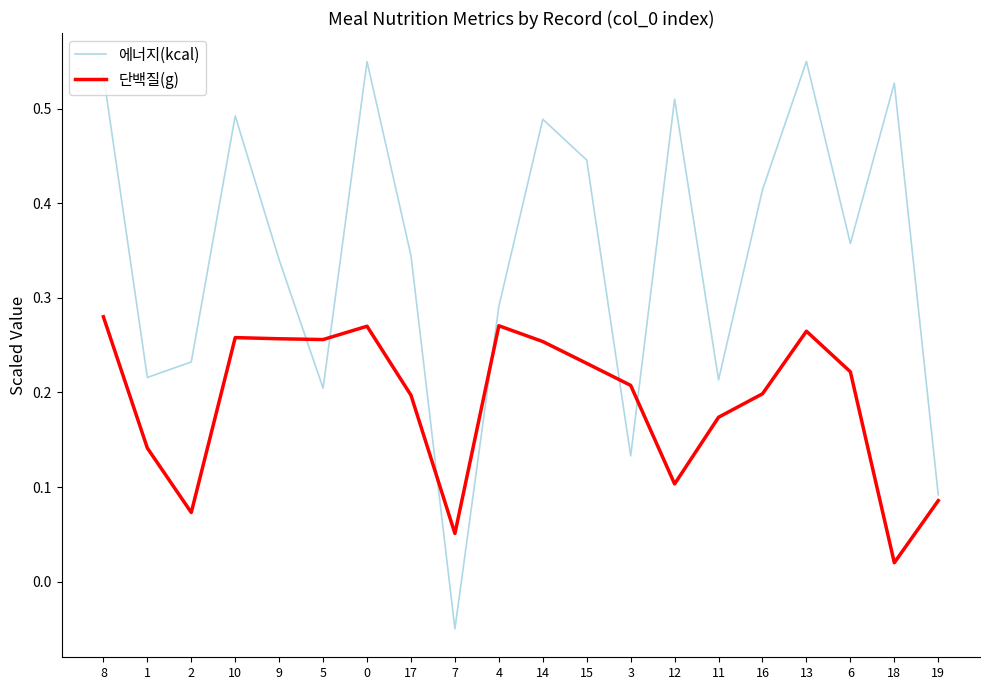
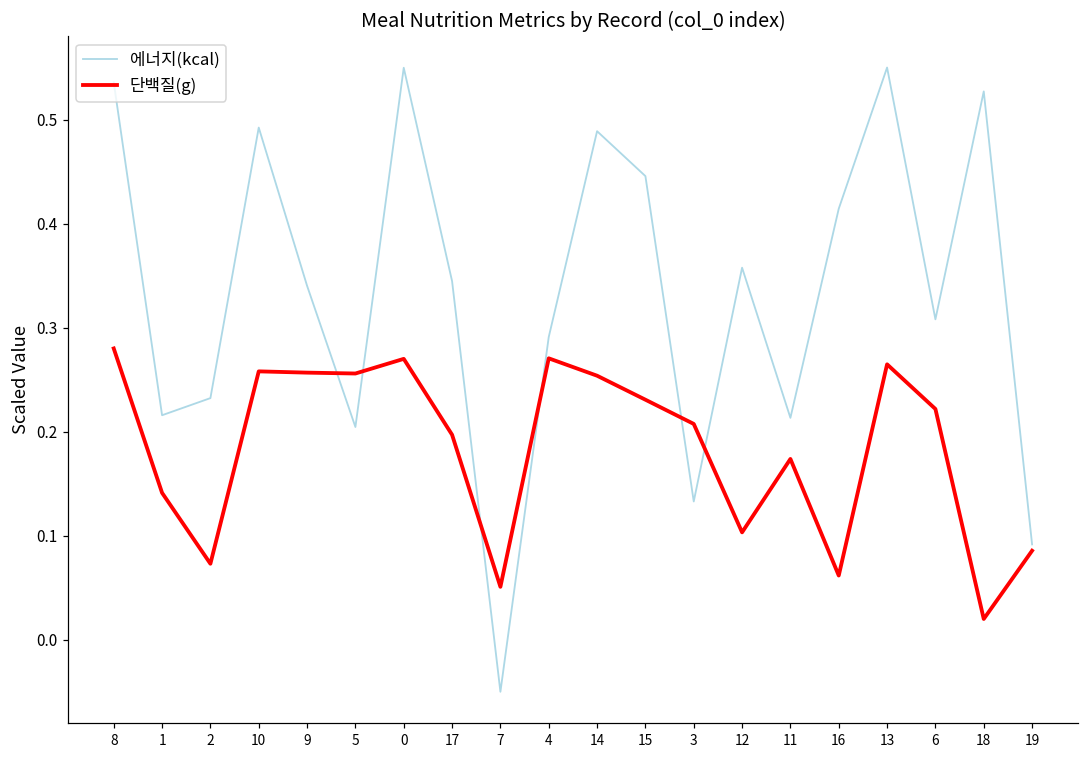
에너지(kcal), 12: 0.51 -> 0.36
단백질(g), 16: 0.20 -> 0.06
에너지(kcal), 6: 0.36 -> 0.31
